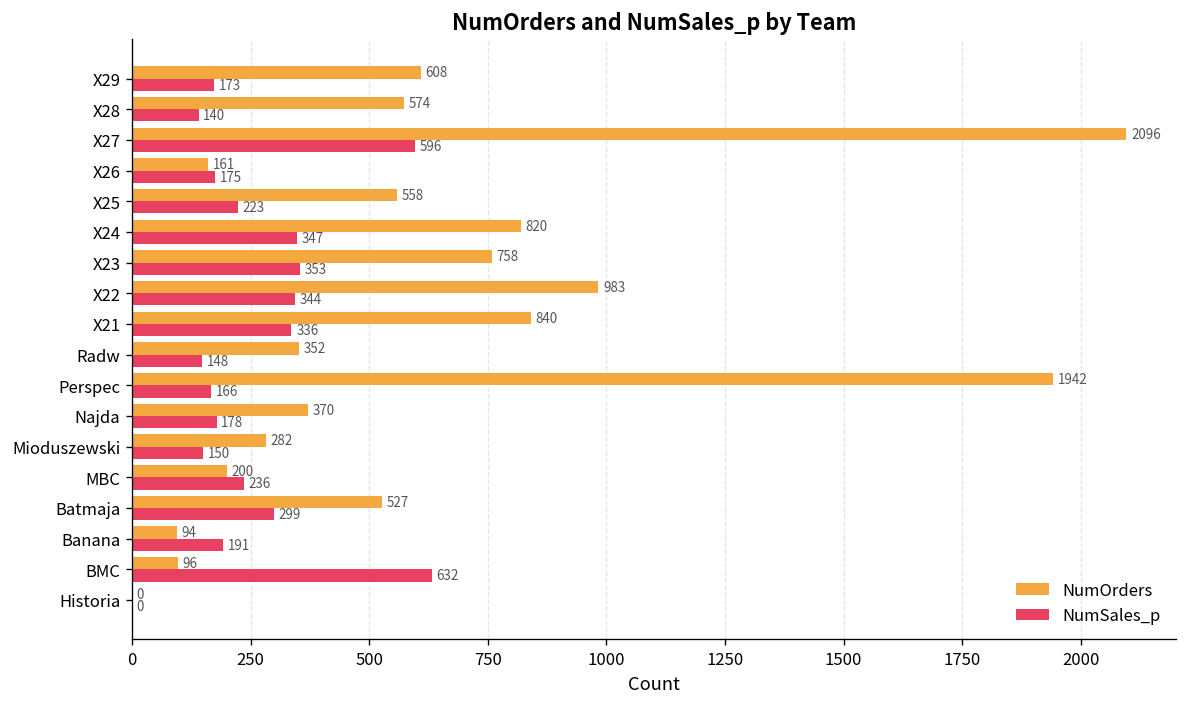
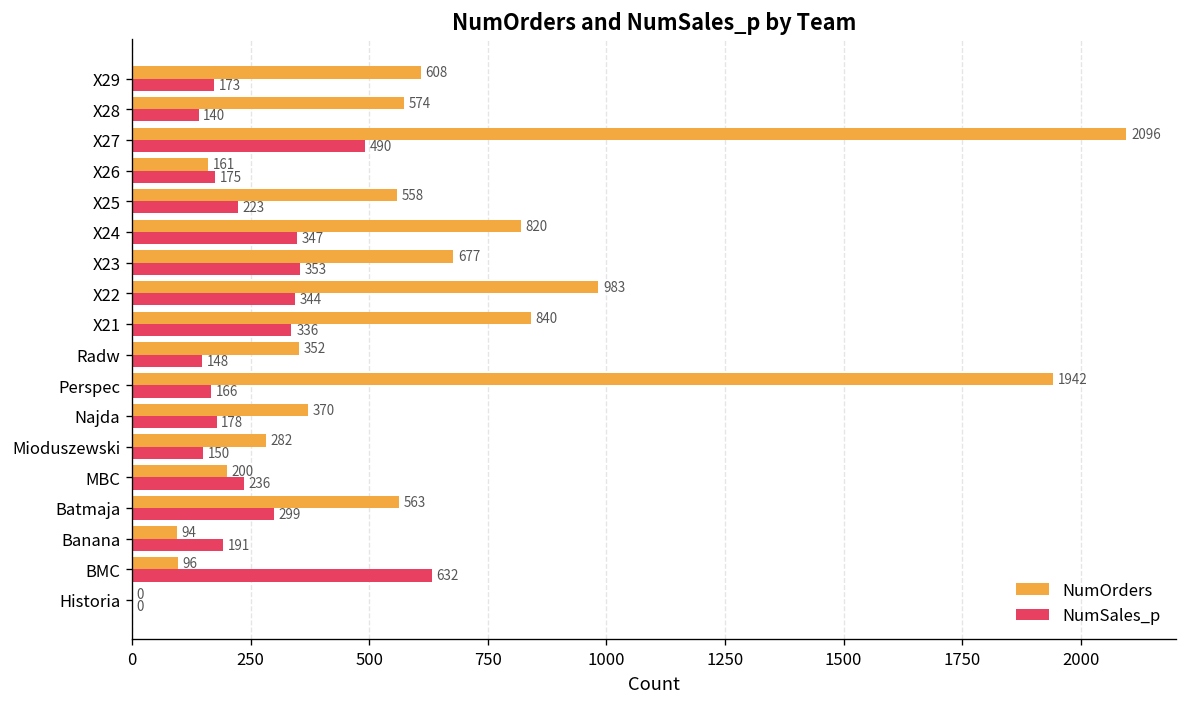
NumSales_p, X27: 596 -> 490
NumOrders, X23: 758 -> 677
NumOrders, Batmaja: 527 -> 563
